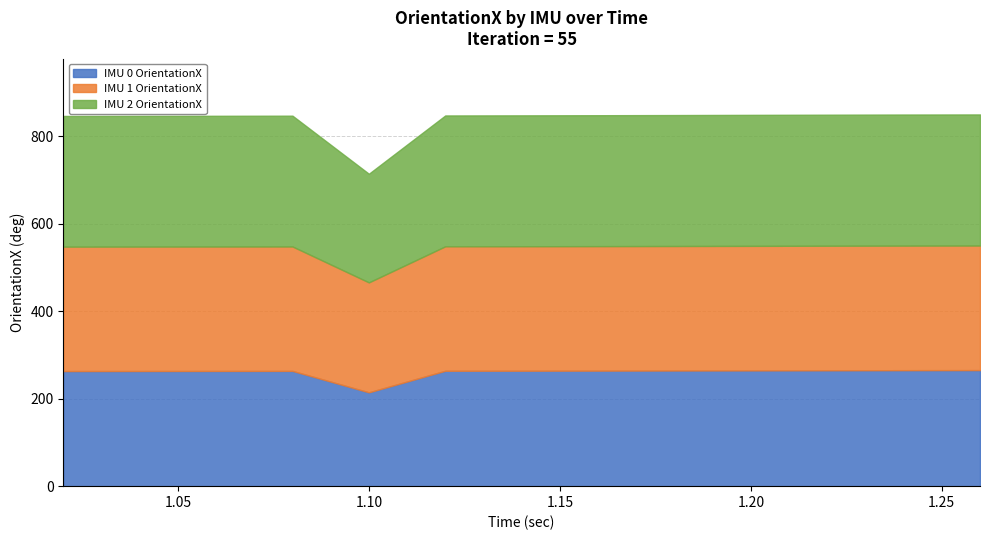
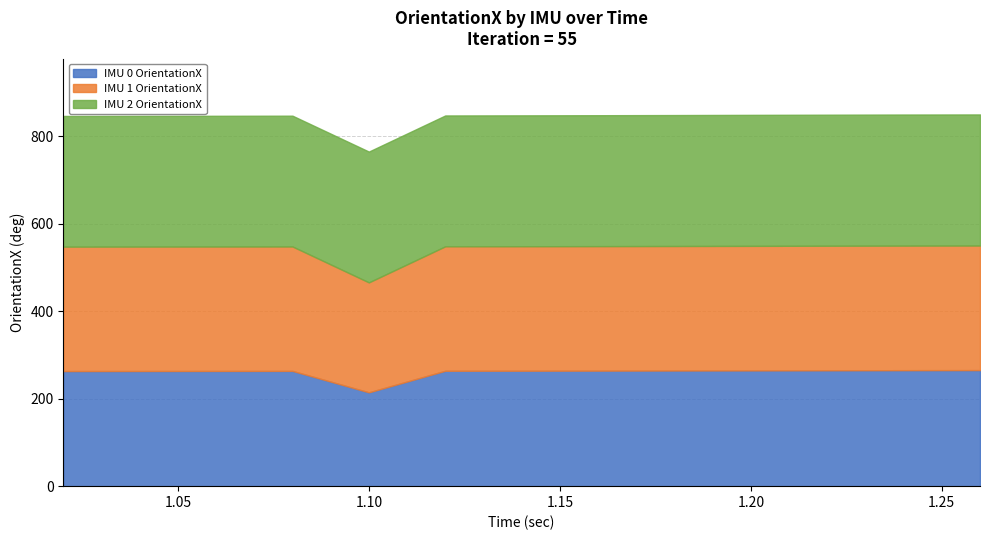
IMU 2 OrientationX, 1.10: 250 -> 300
